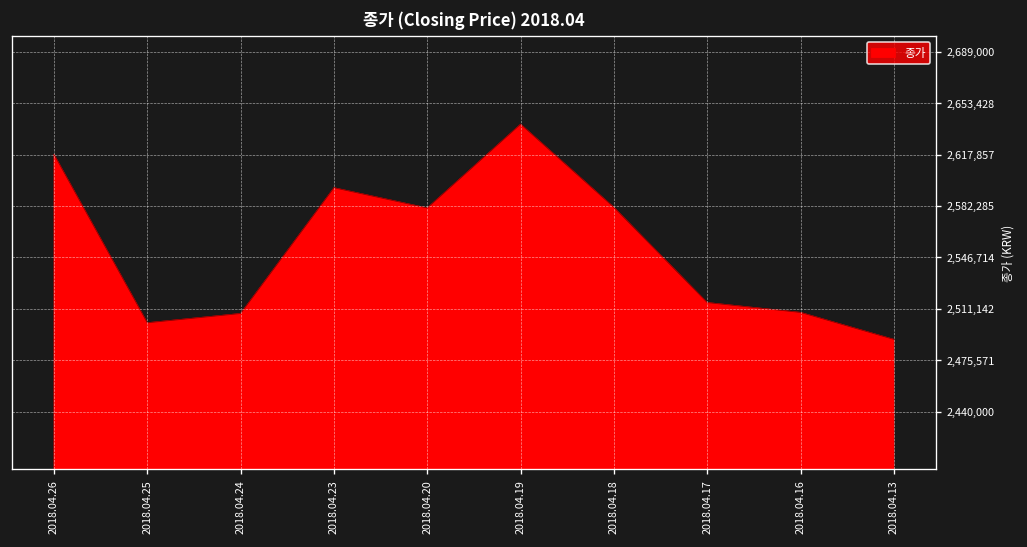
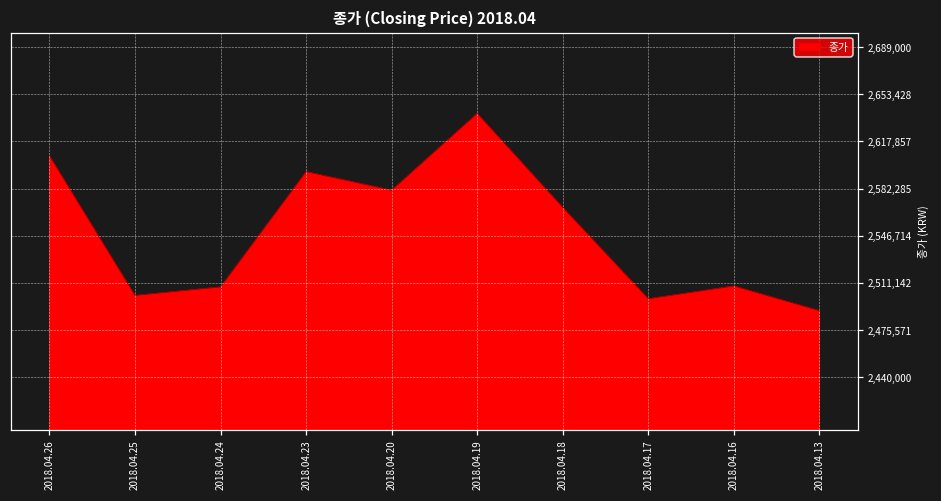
2018.04.26: 2,618,000 -> 2,607,000
2018.04.18: 2,581,000 -> 2,568,000
2018.04.17: 2,515,000 -> 2,499,000
